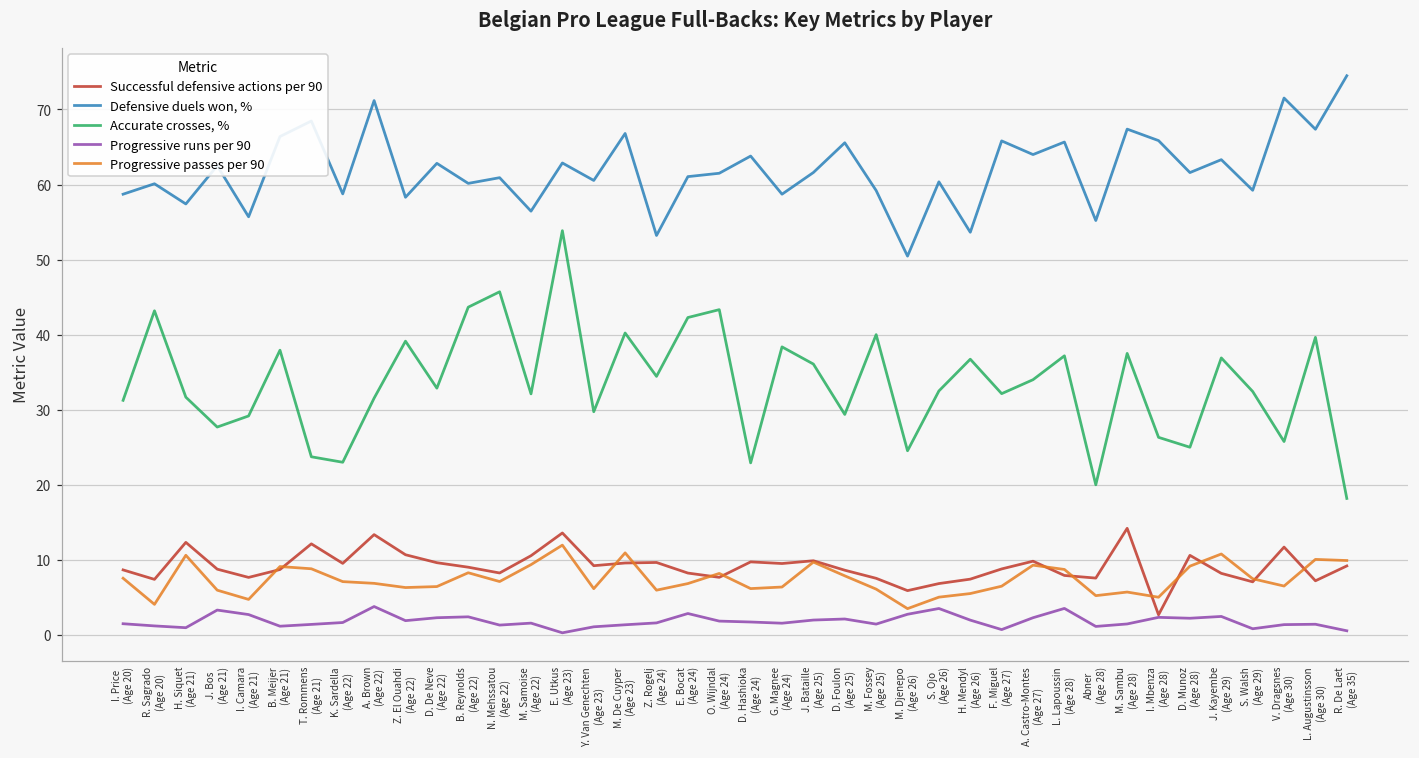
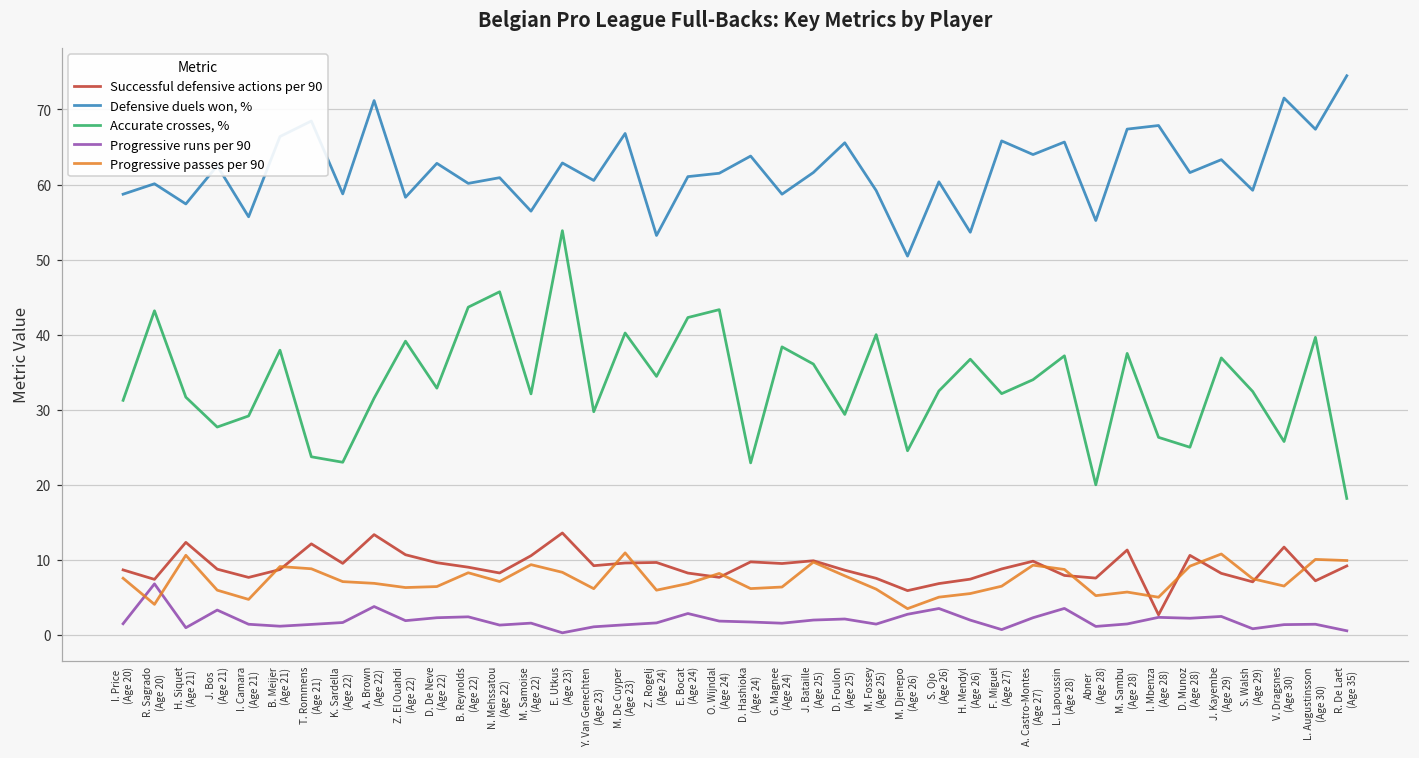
Progressive runs per 90, R. Sagrado (Age 20): 1 -> 7
Progressive runs per 90, I. Camara (Age 21): 3 -> 1
Progressive passes per 90, E. Utkus (Age 23): 12 -> 8
Successful defensive actions per 90, M. Sambu (Age 28): 14 -> 11
Defensive duels won, %, I. Mbenza (Age 28): 66 -> 68
